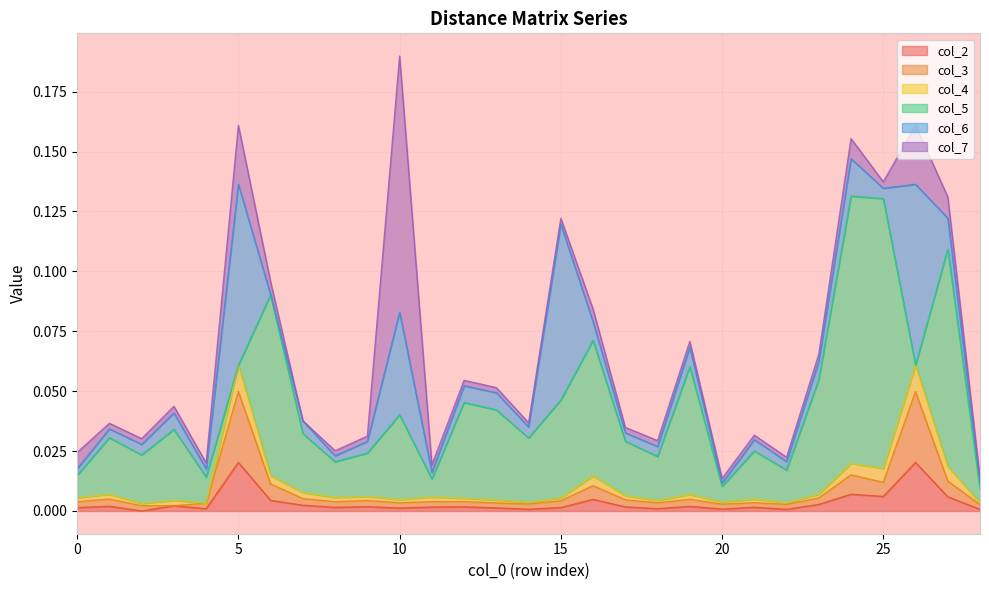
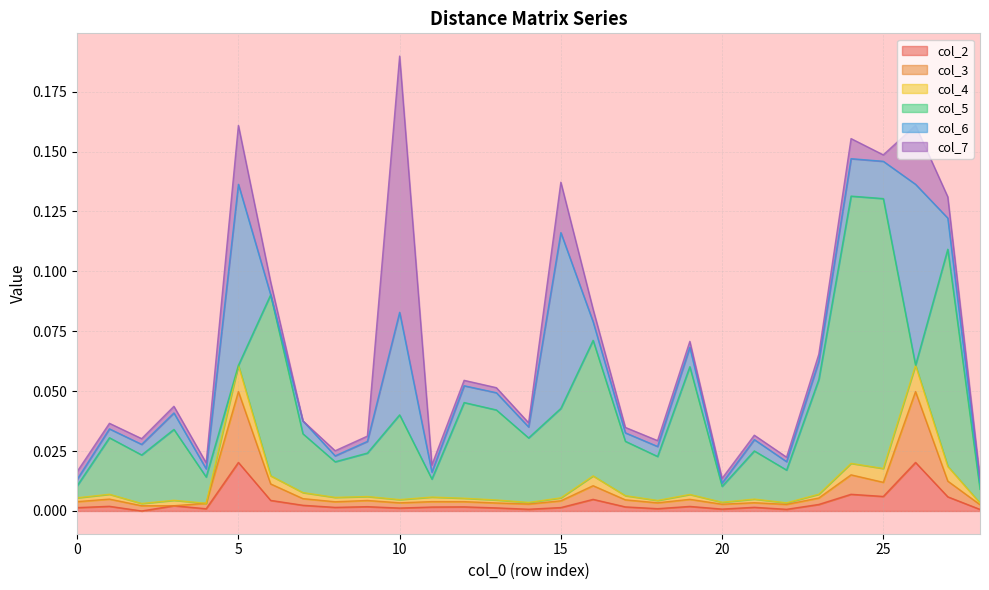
col_5, 0: 0.009 -> 0.005
col_7, 0: 0.007 -> 0.003
col_5, 15: 0.041 -> 0.037
col_7, 15: 0.002 -> 0.021
col_6, 25: 0.004 -> 0.016
